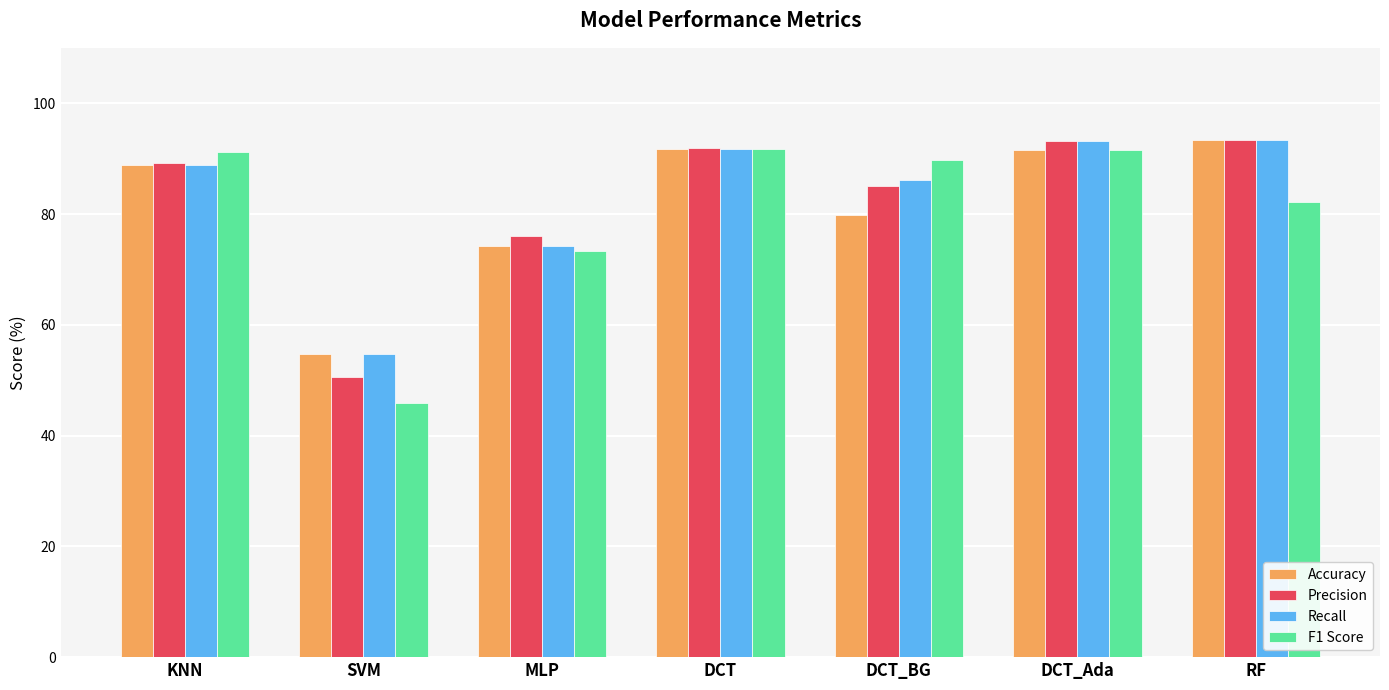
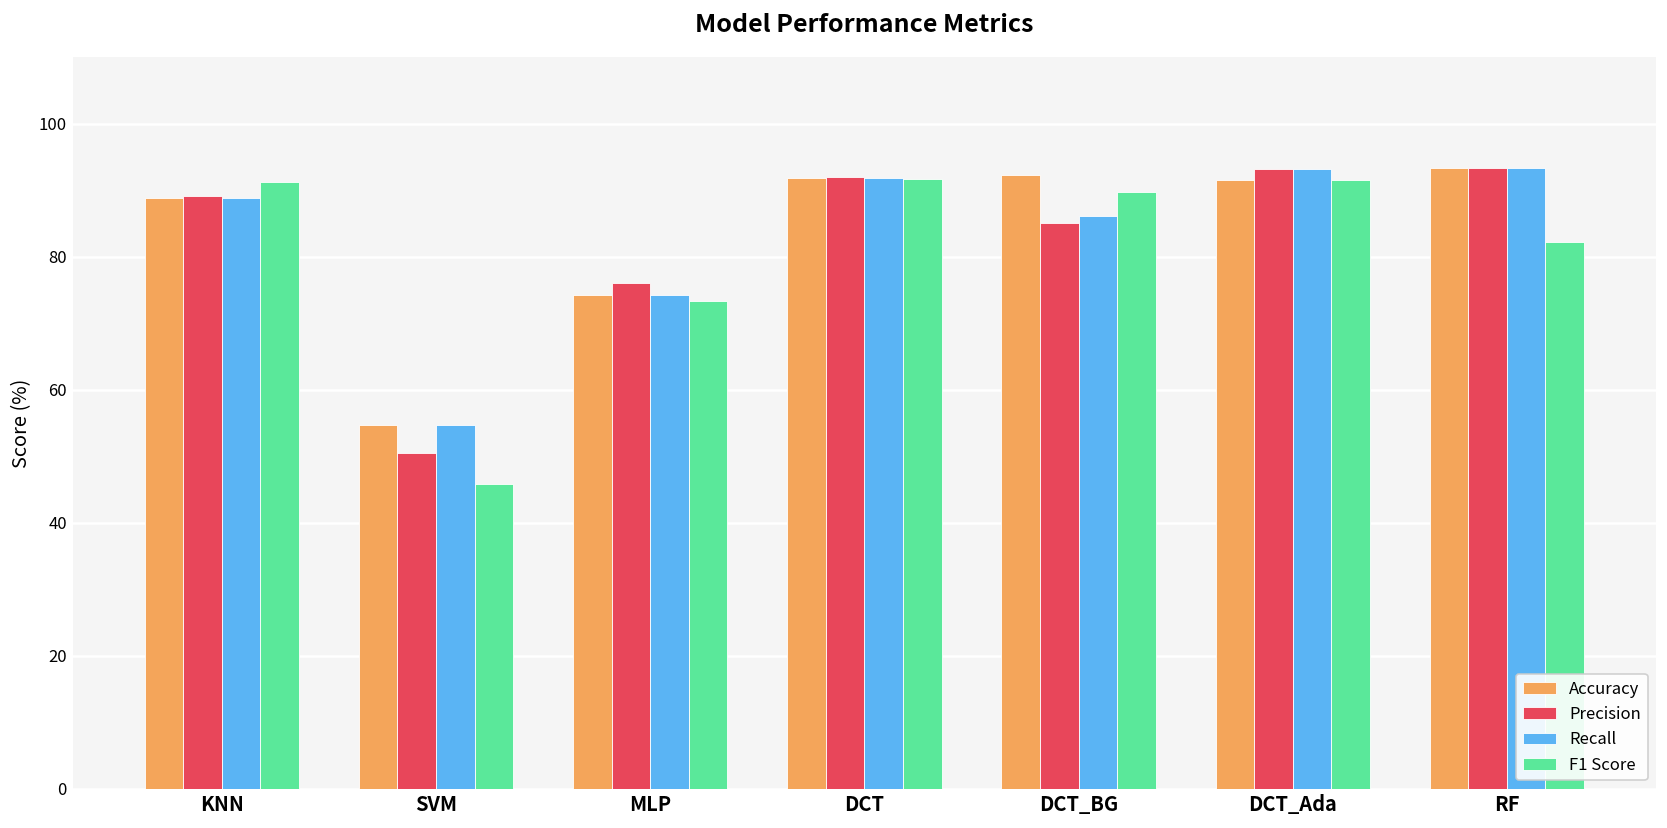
Accuracy, DCT_BG: 80 -> 92
